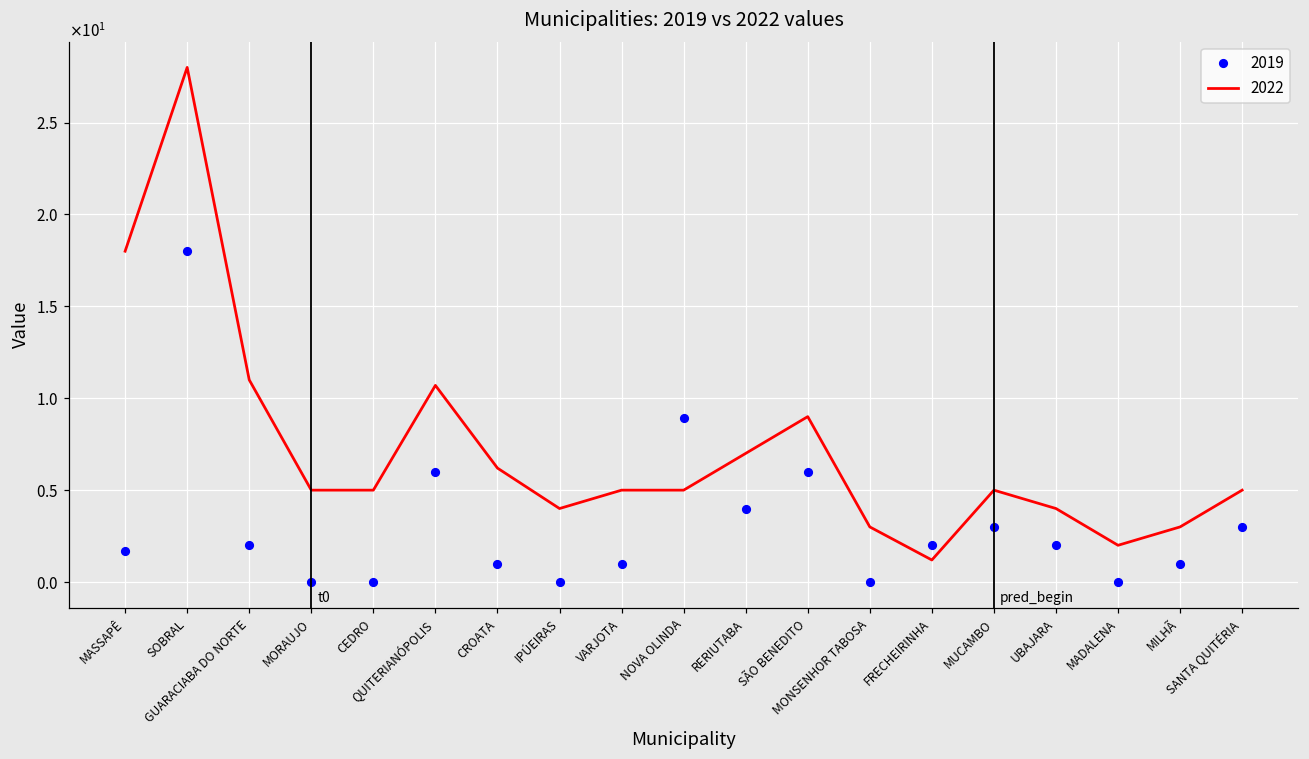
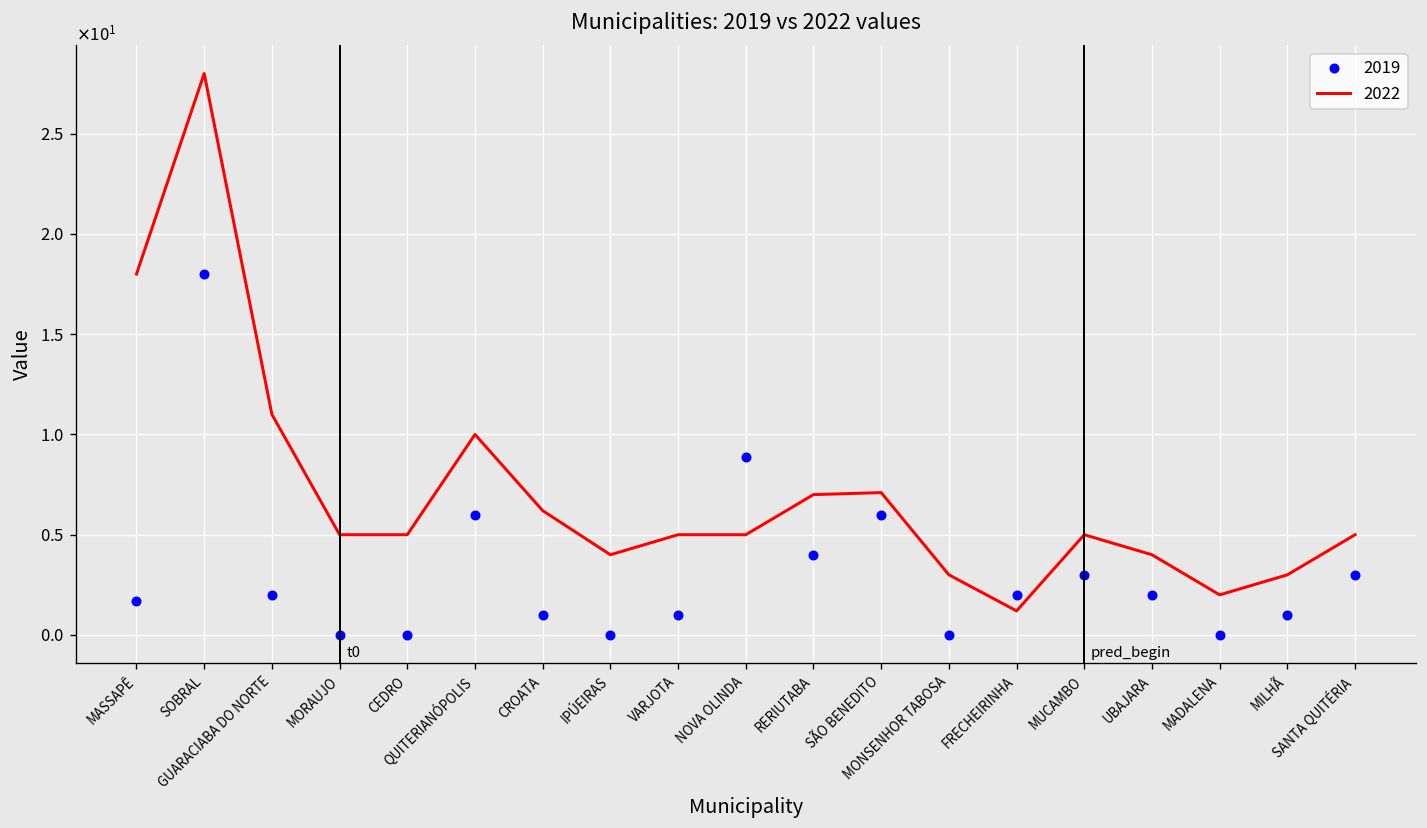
2022, QUITERIANÓPOLIS: 10.7 -> 10.0
2022, SÃO BENEDITO: 9.0 -> 7.1
